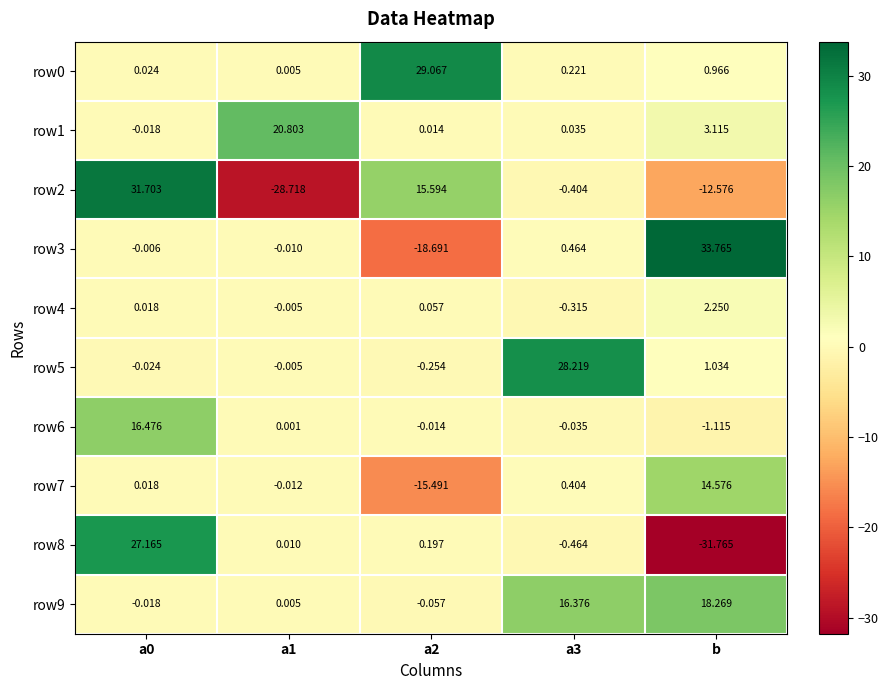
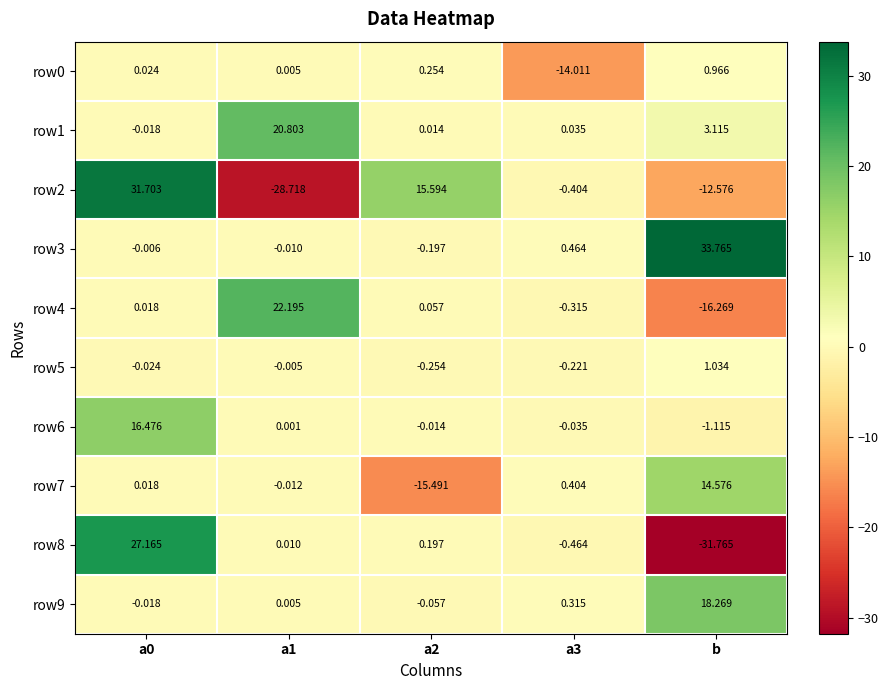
row0, a2: 29.067 -> 0.254
row0, a3: 0.221 -> -14.011
row3, a2: -18.691 -> -0.197
row4, a1: -0.005 -> 22.195
row4, b: 2.250 -> -16.269
row5, a3: 28.219 -> -0.221
row9, a3: 16.376 -> 0.315
